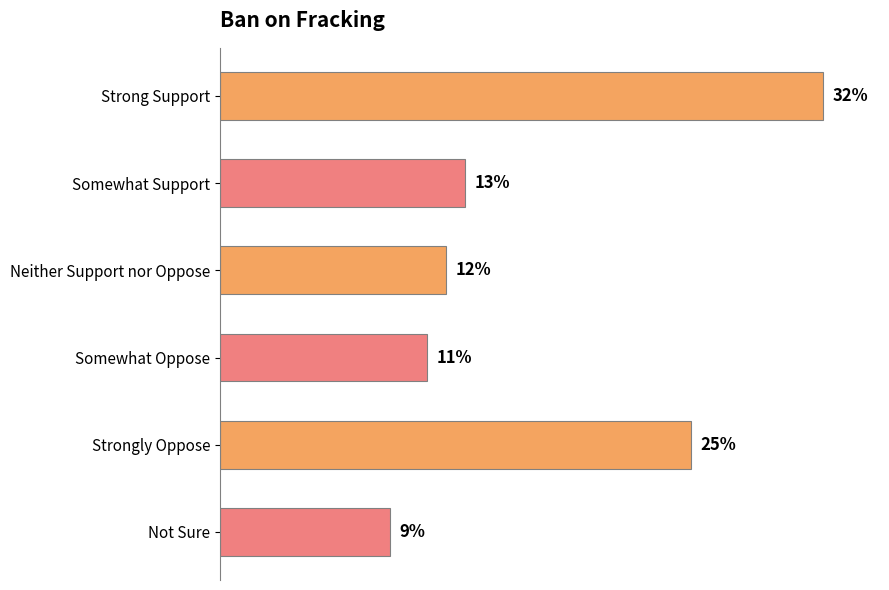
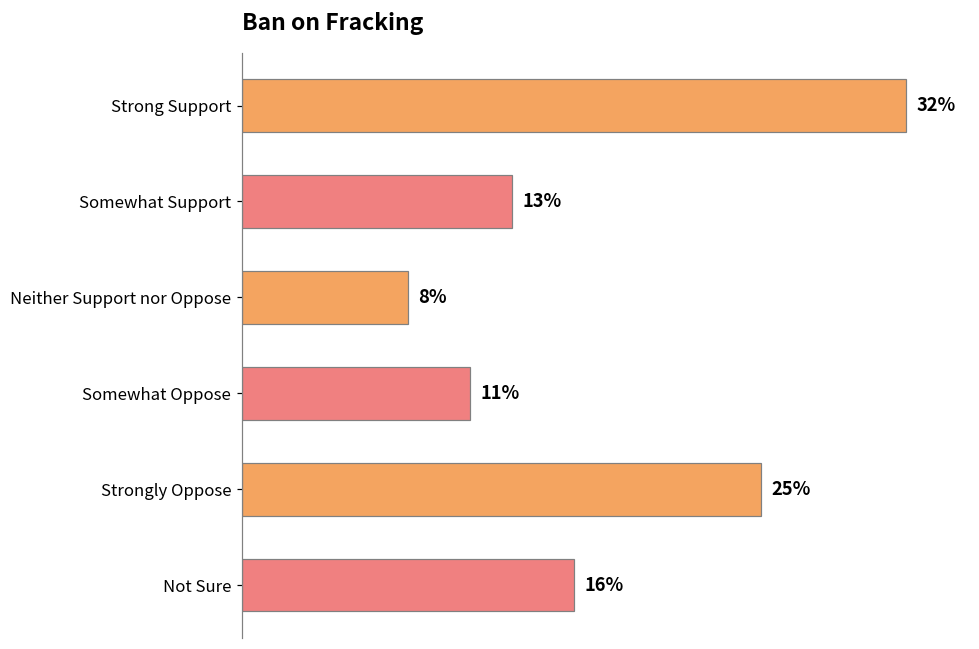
Neither Support nor Oppose: 12% -> 8%
Not Sure: 9% -> 16%
